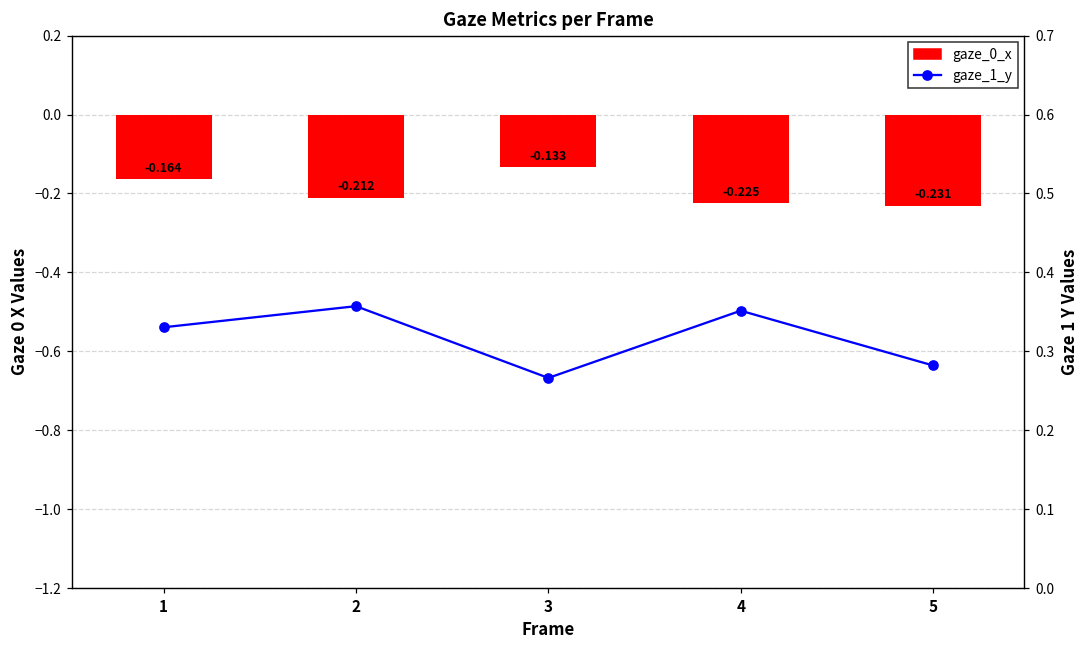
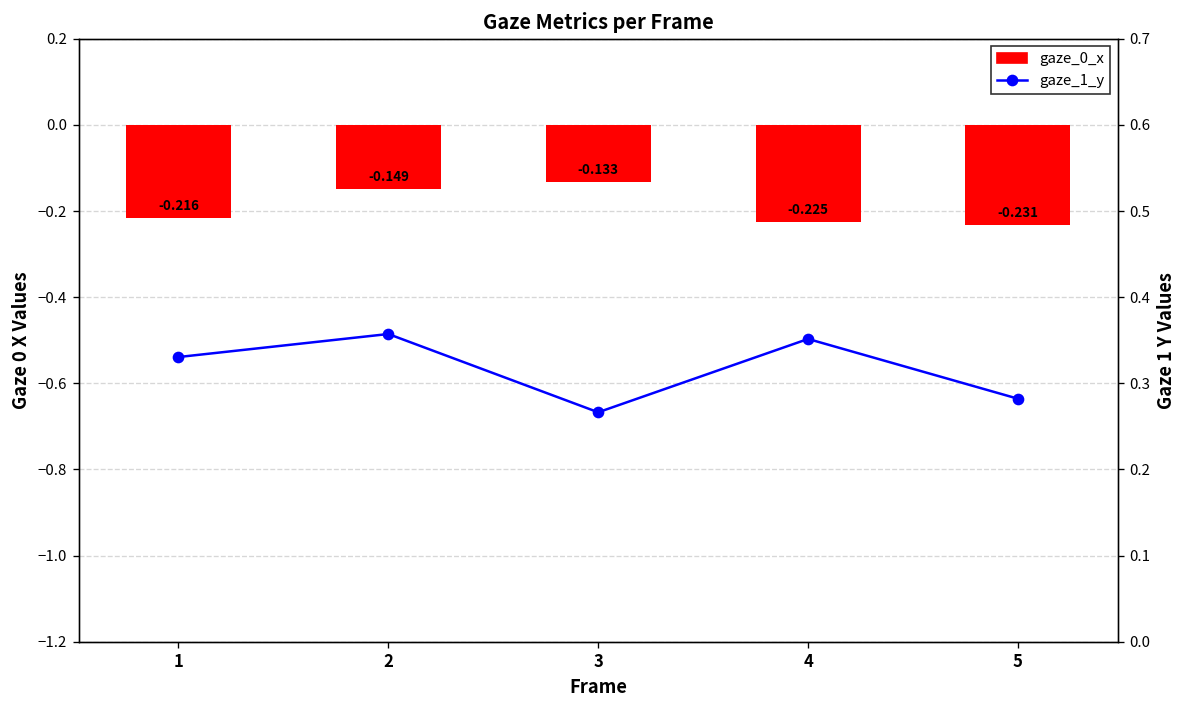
gaze_0_x, 1: -0.164 -> -0.216
gaze_0_x, 2: -0.212 -> -0.149
